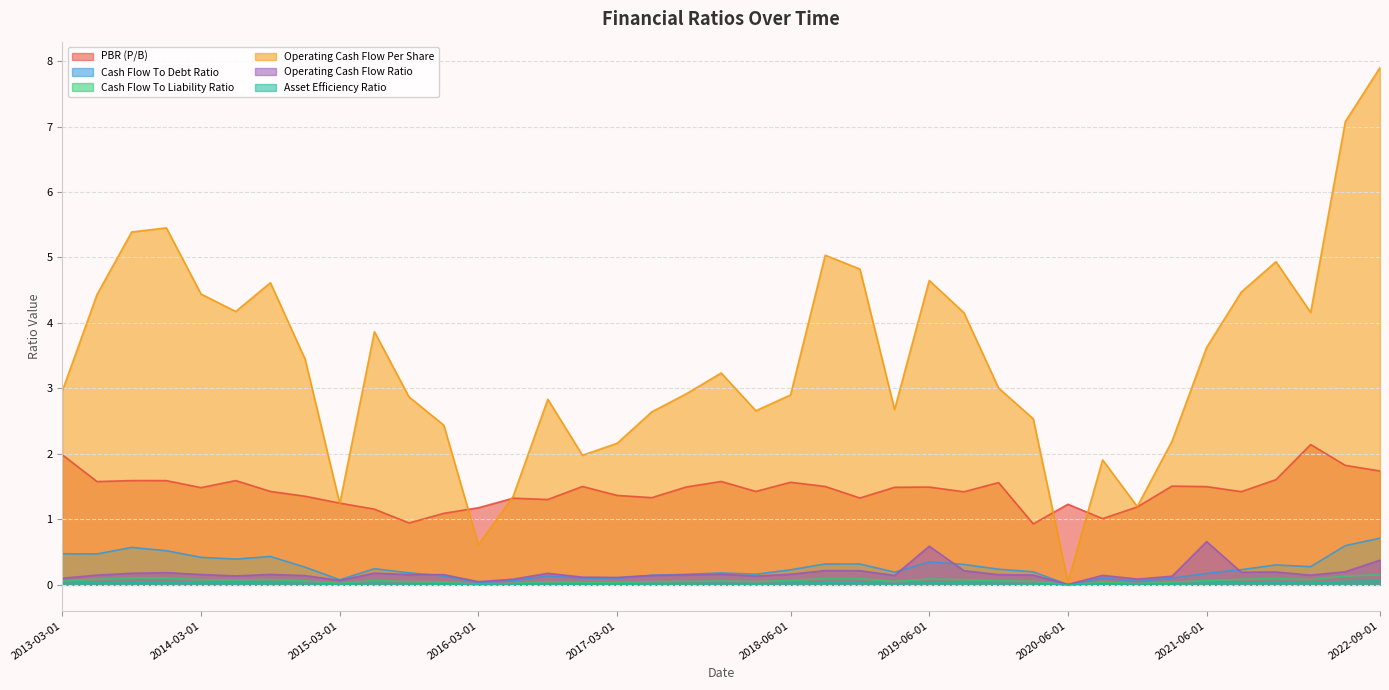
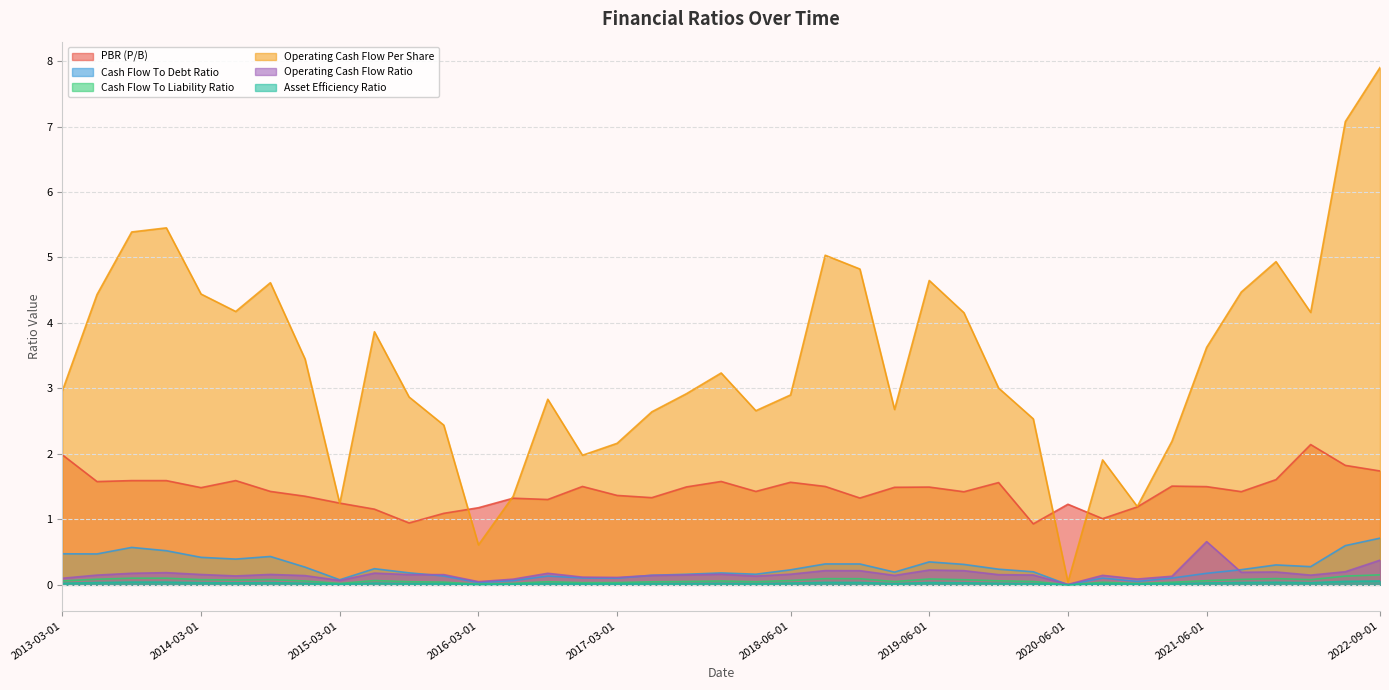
Operating Cash Flow Ratio, 2019-06-01: 0.6 -> 0.2
